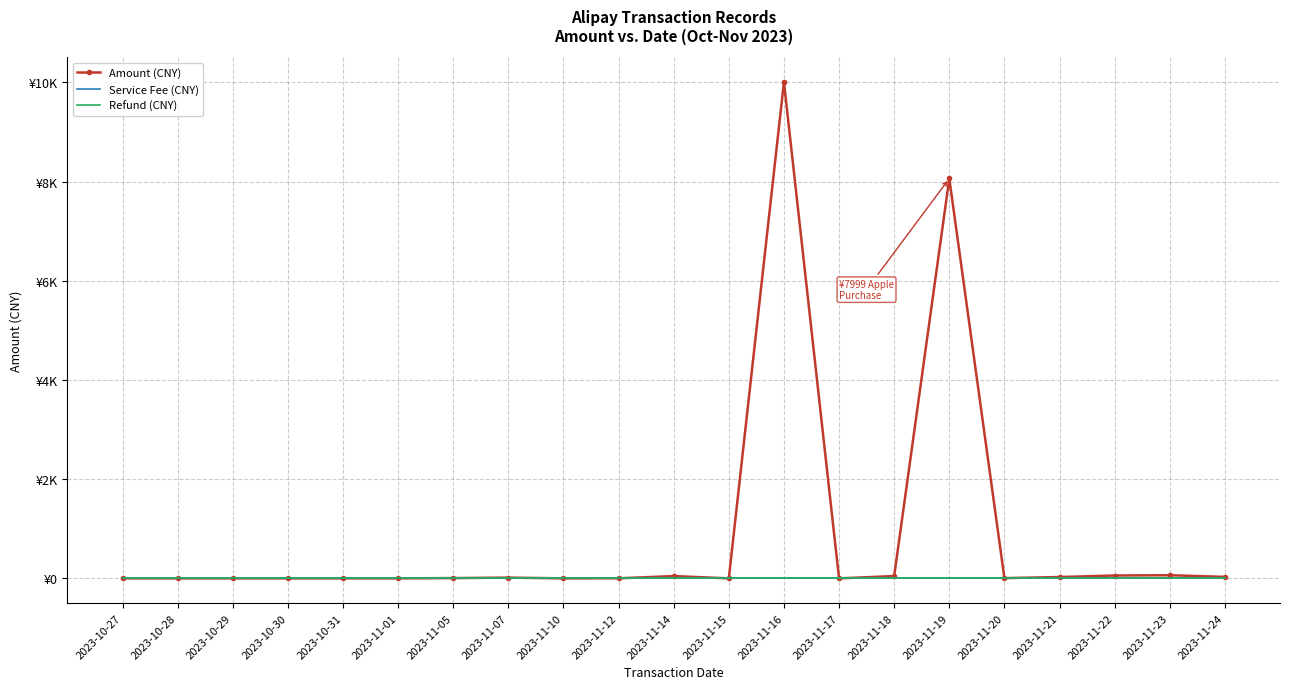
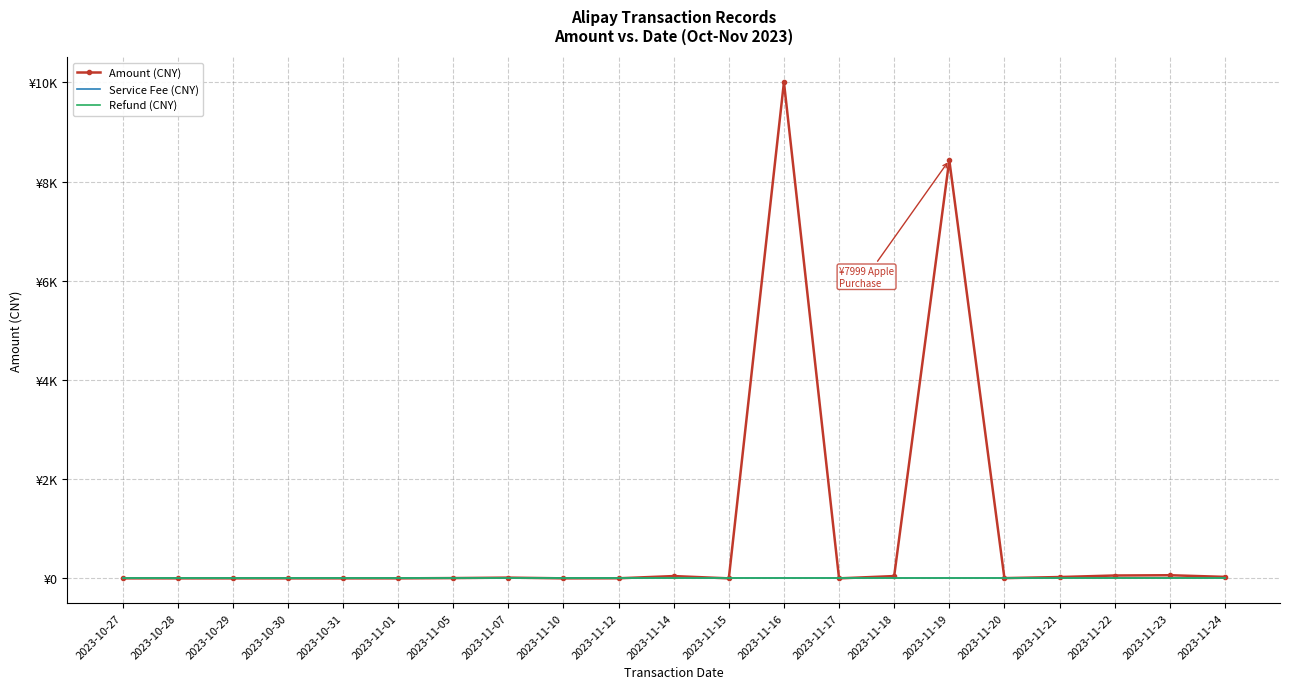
Amount (CNY), 2023-11-19: ¥8100 -> ¥8400
